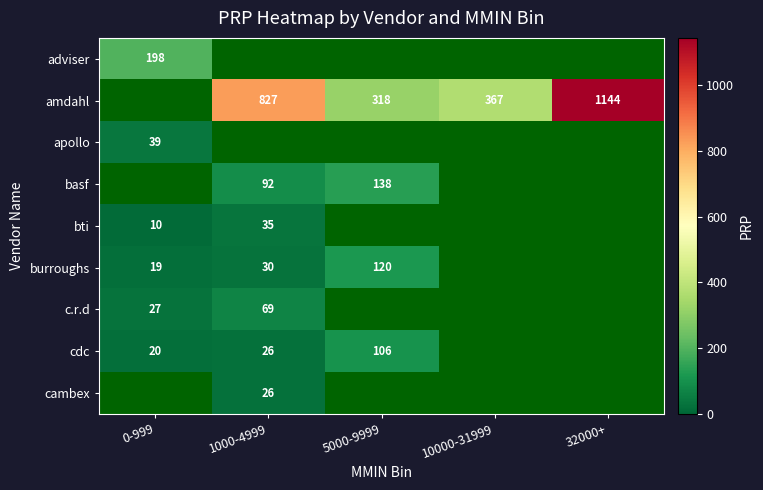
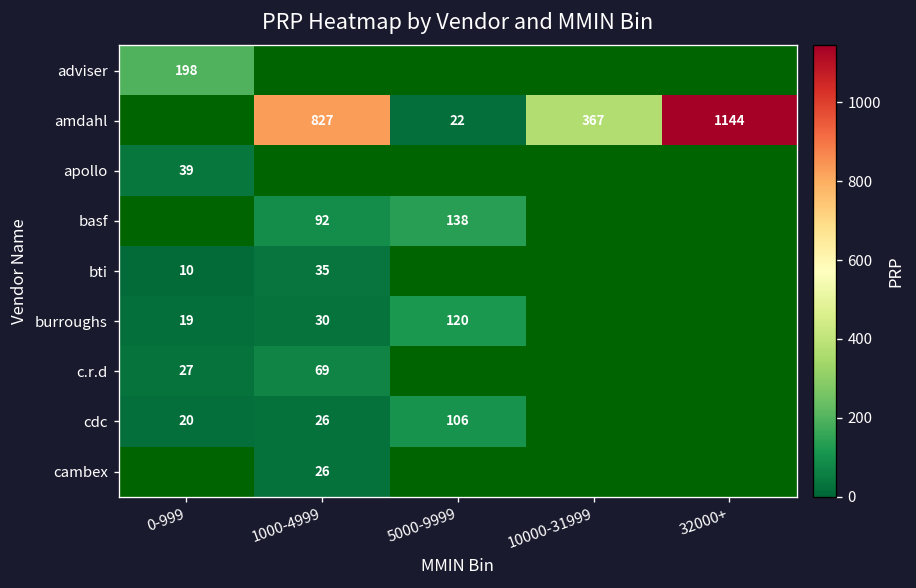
amdahl, 5000-9999: 318 -> 22
